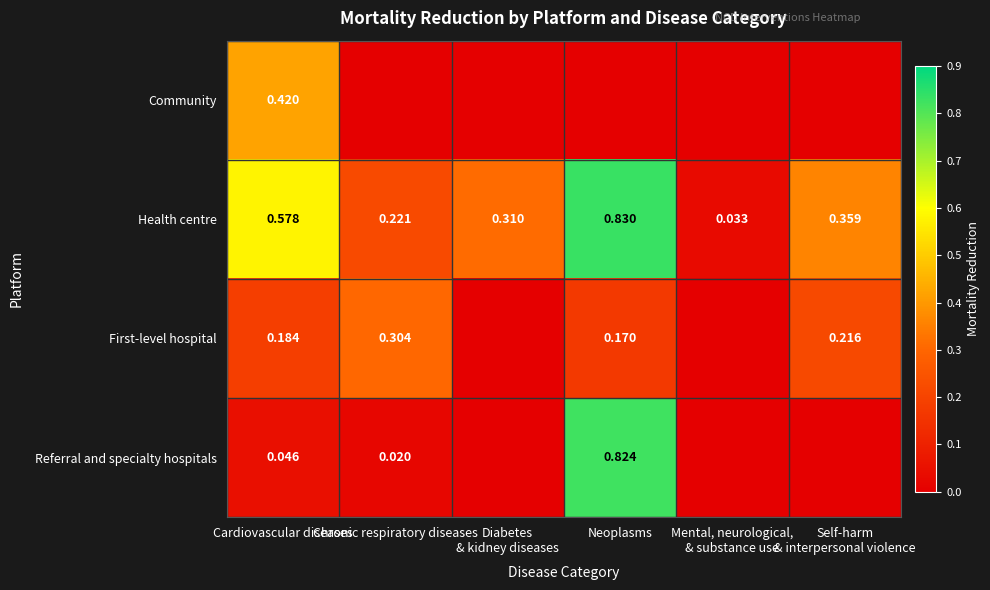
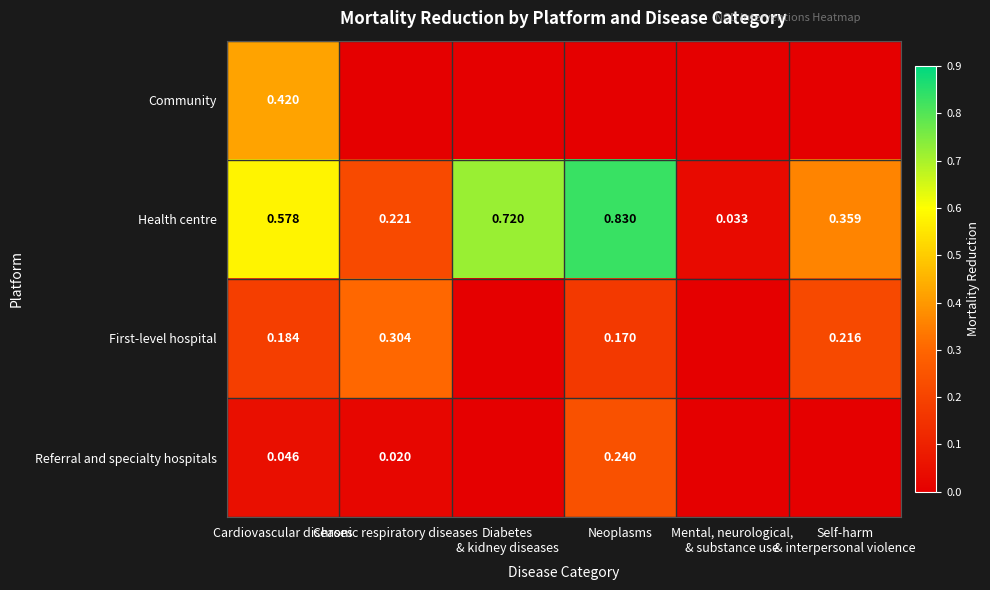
Health centre, Diabetes & kidney diseases: 0.310 -> 0.720
Referral and specialty hospitals, Neoplasms: 0.824 -> 0.240
